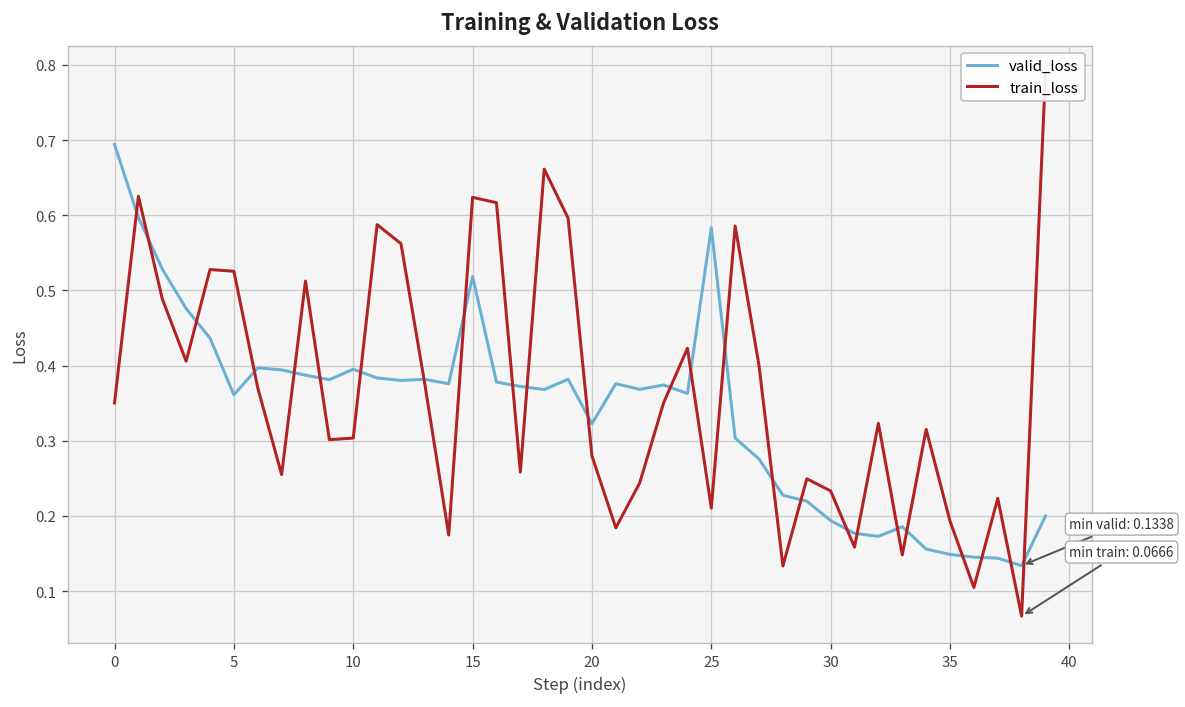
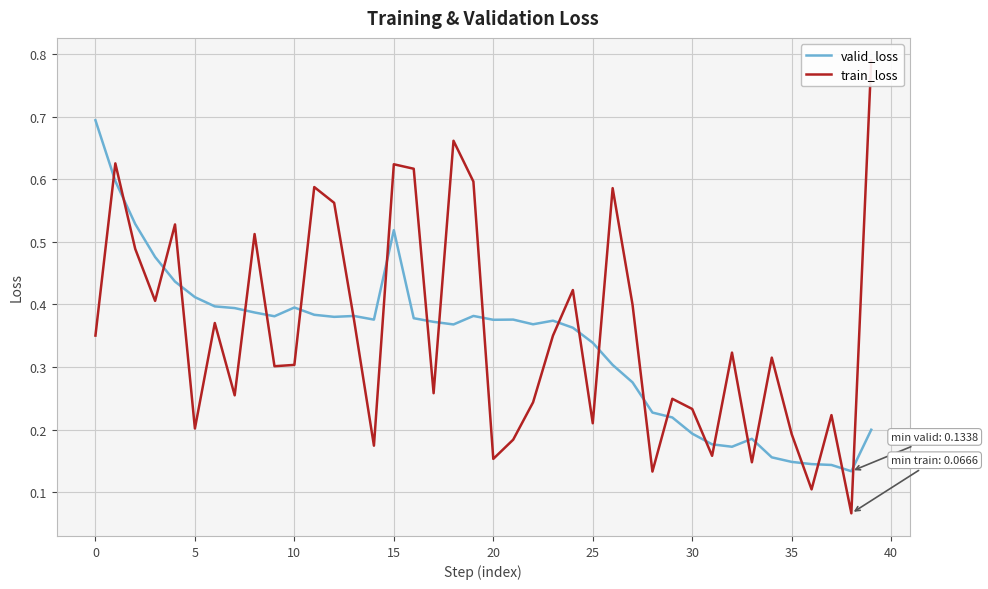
valid_loss, 5: 0.36 -> 0.41
train_loss, 5: 0.53 -> 0.20
valid_loss, 20: 0.32 -> 0.38
train_loss, 20: 0.28 -> 0.15
valid_loss, 25: 0.58 -> 0.34
